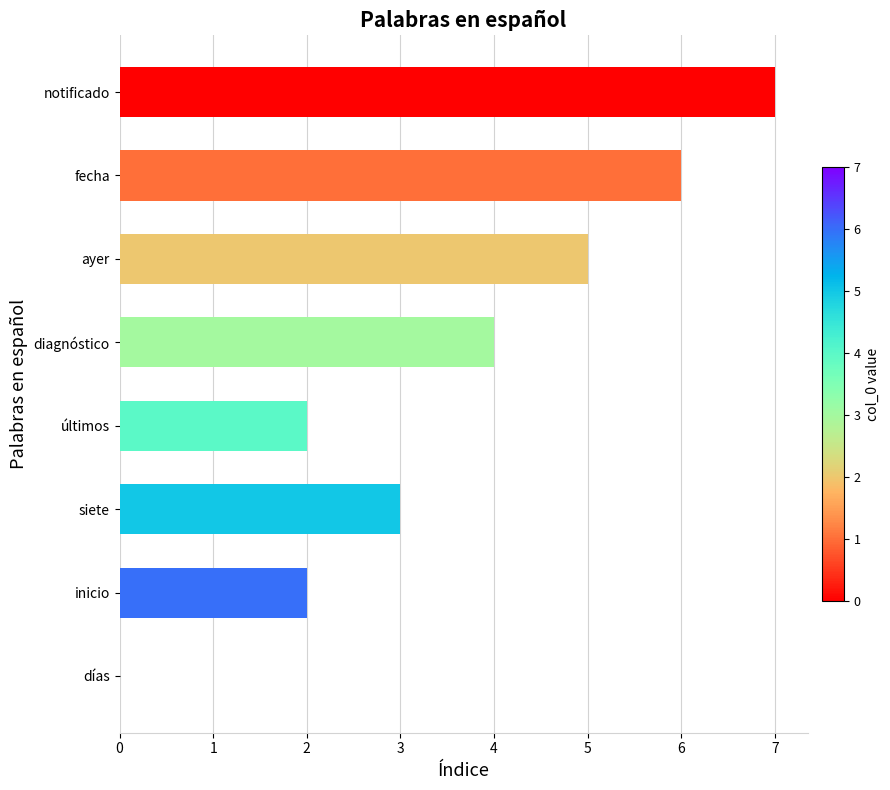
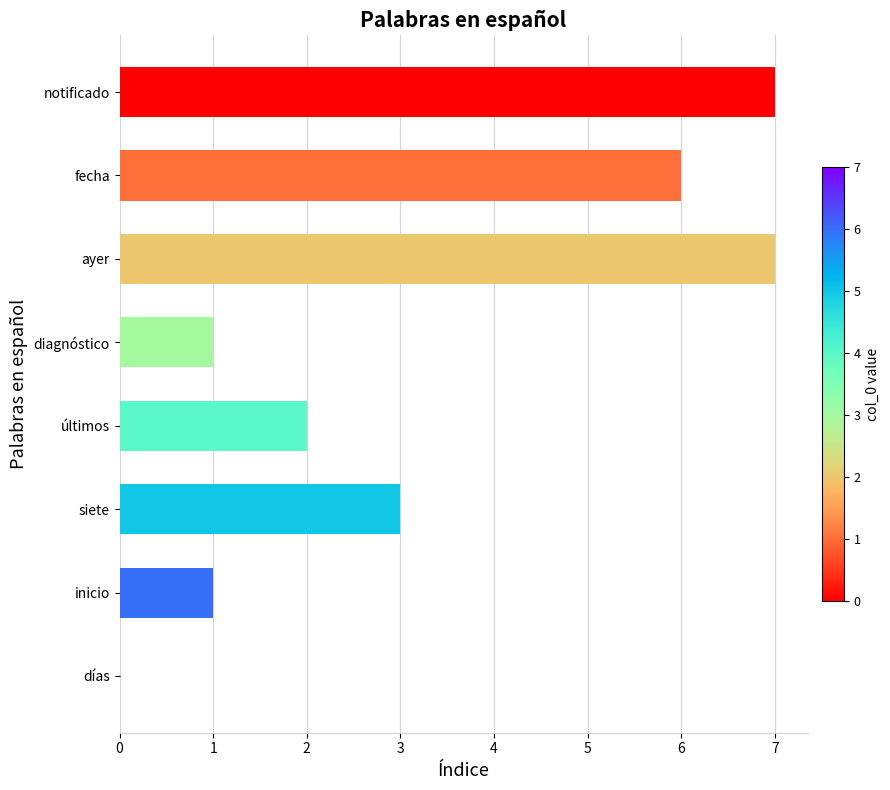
ayer: 5 -> 7
diagnóstico: 4 -> 1
inicio: 2 -> 1
